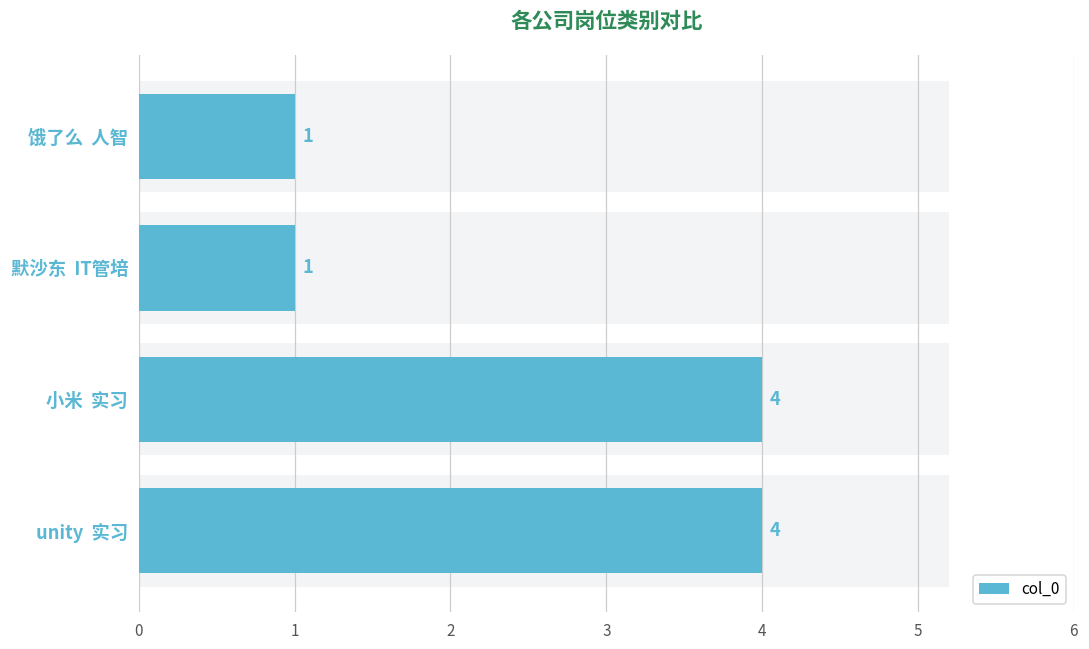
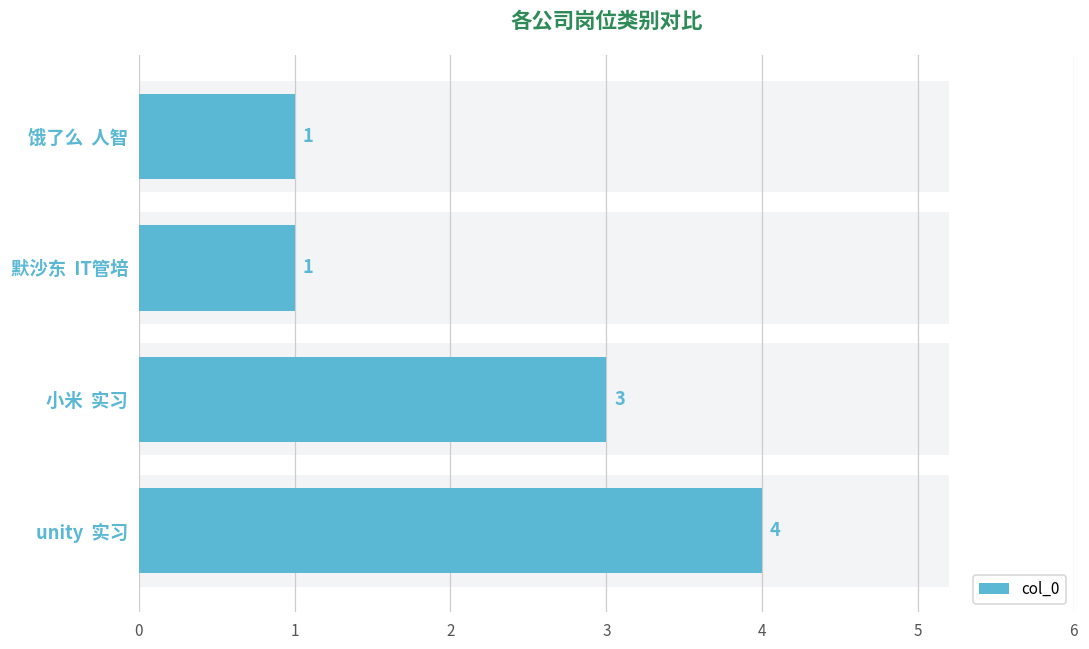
col_0, 小米 实习: 4 -> 3
